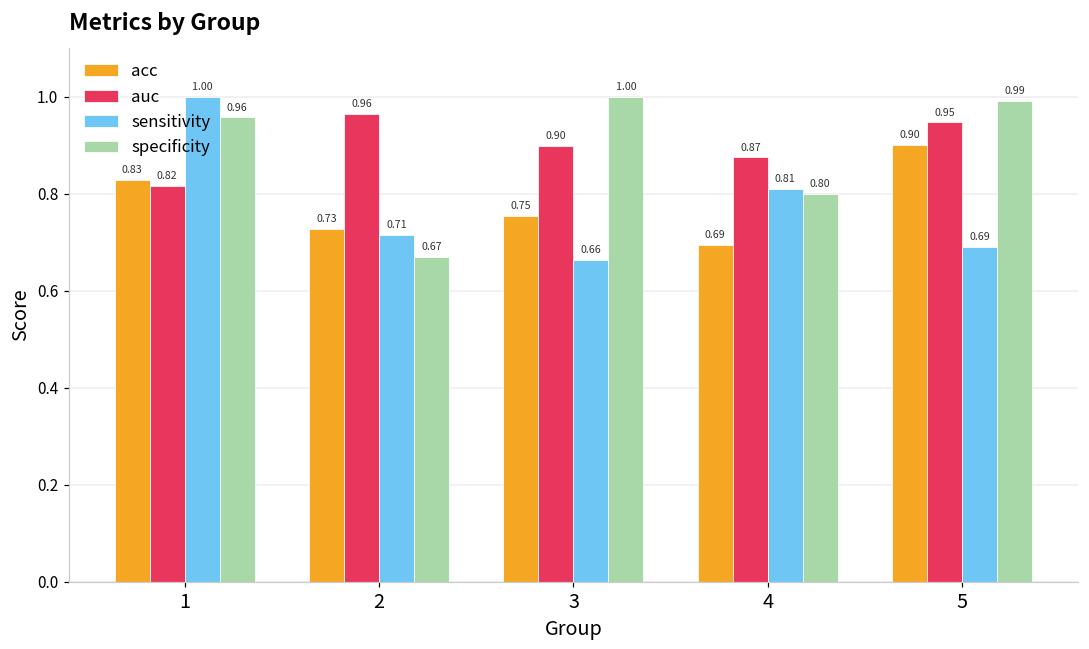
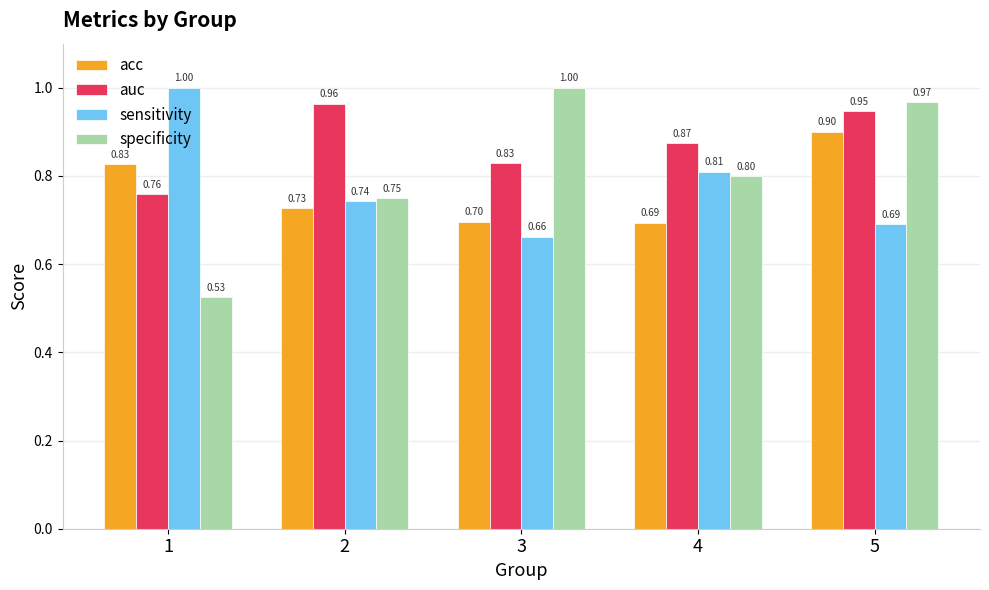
auc, 1: 0.82 -> 0.76
specificity, 1: 0.96 -> 0.53
sensitivity, 2: 0.71 -> 0.74
specificity, 2: 0.67 -> 0.75
acc, 3: 0.75 -> 0.70
auc, 3: 0.90 -> 0.83
specificity, 5: 0.99 -> 0.97
